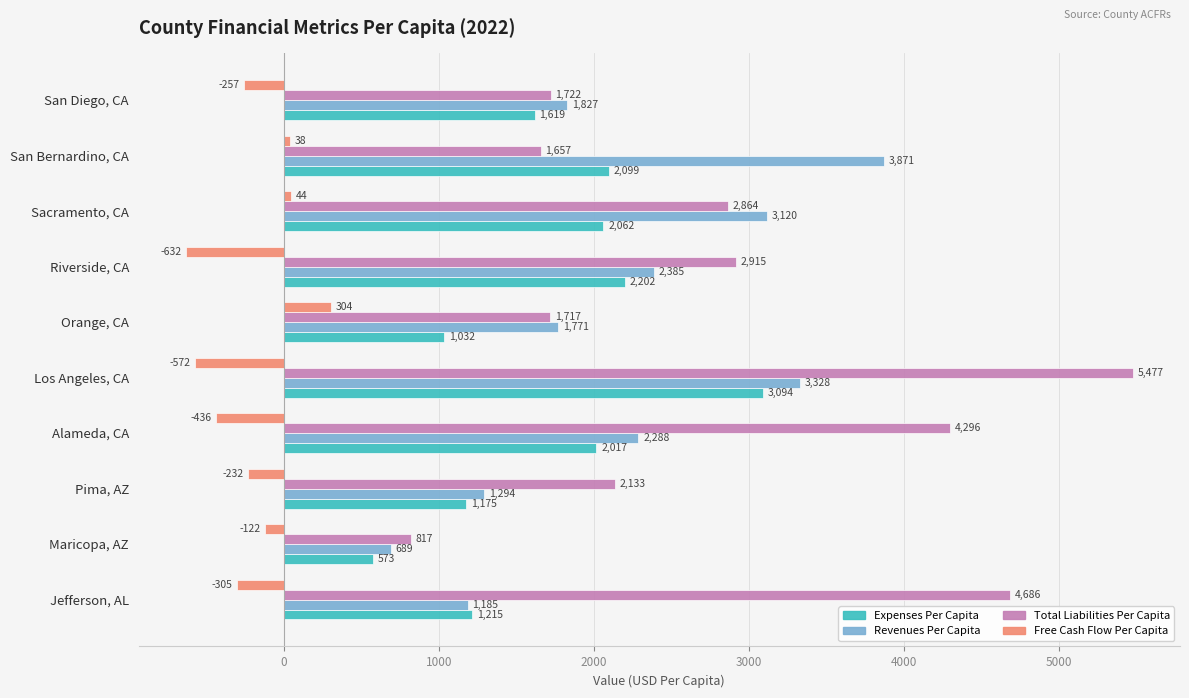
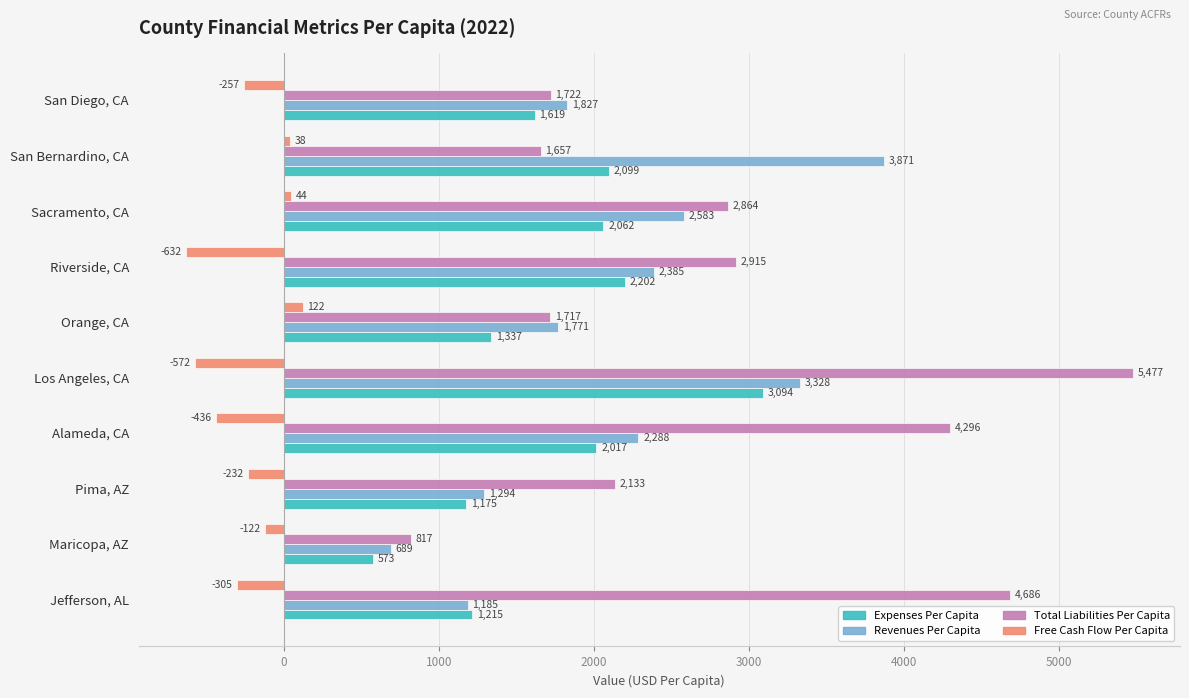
Revenues Per Capita, Sacramento, CA: 3,120 -> 2,583
Free Cash Flow Per Capita, Orange, CA: 304 -> 122
Expenses Per Capita, Orange, CA: 1,032 -> 1,337
